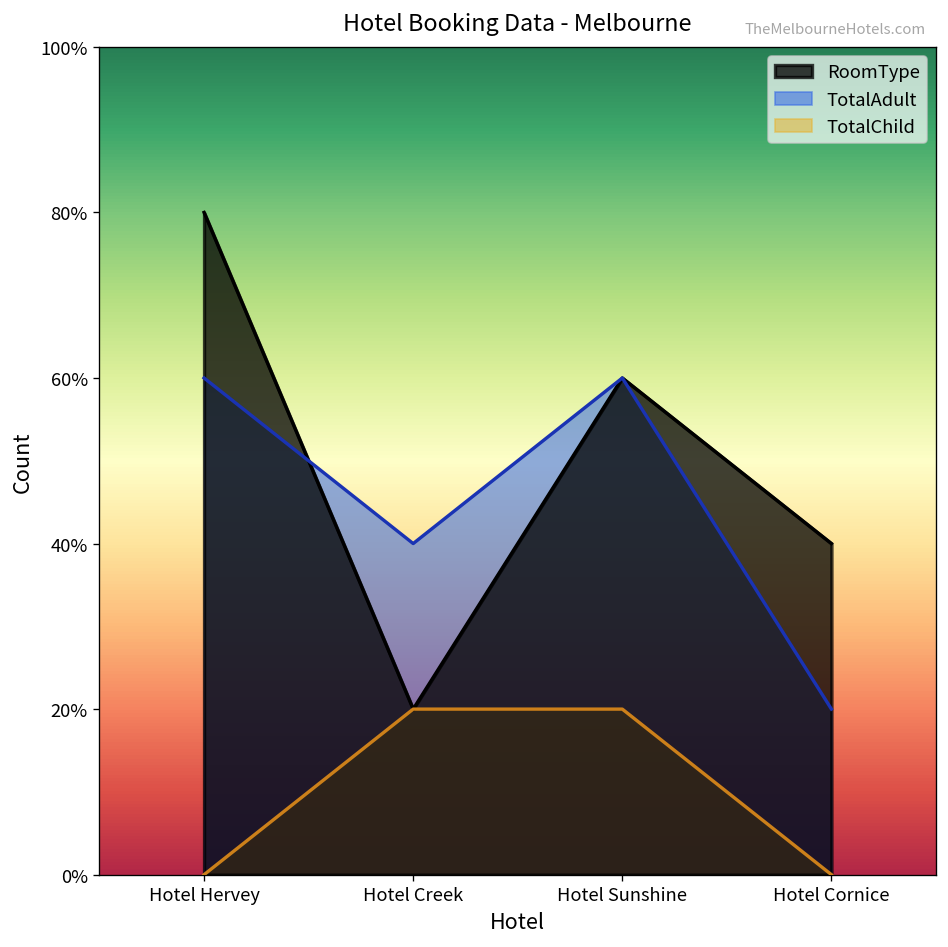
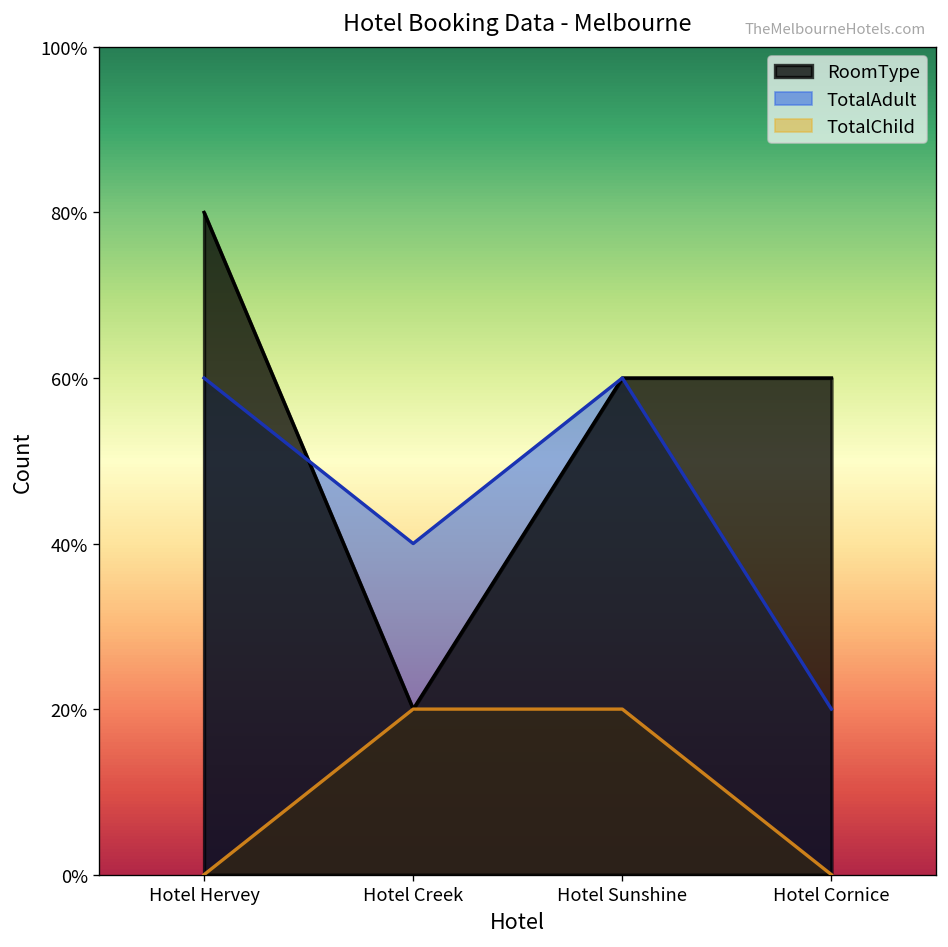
RoomType, Hotel Cornice: 40% -> 60%
